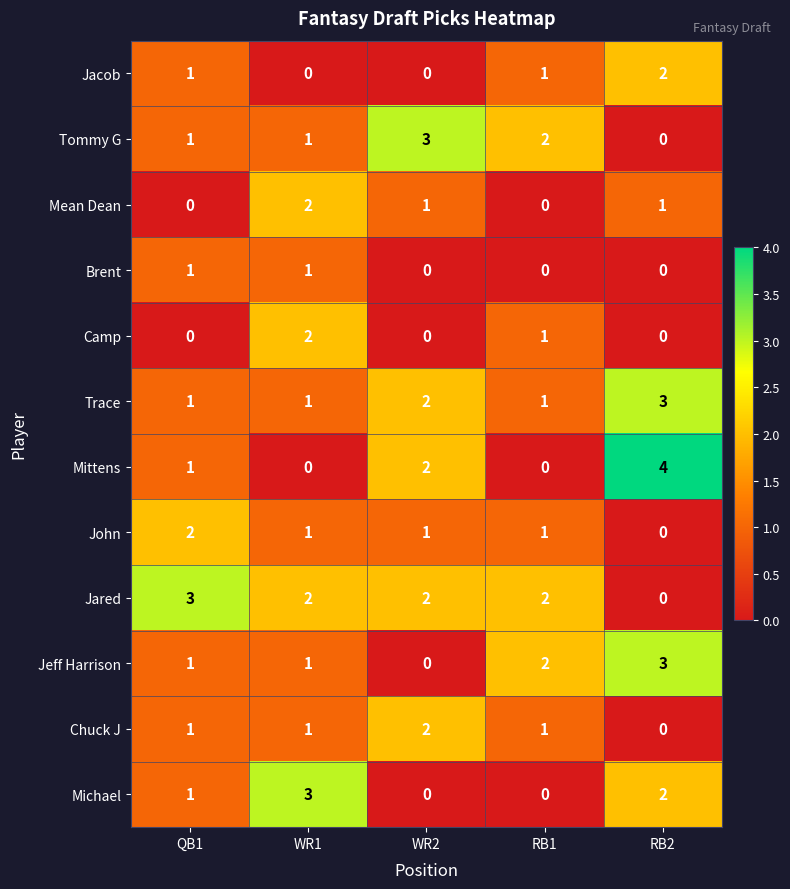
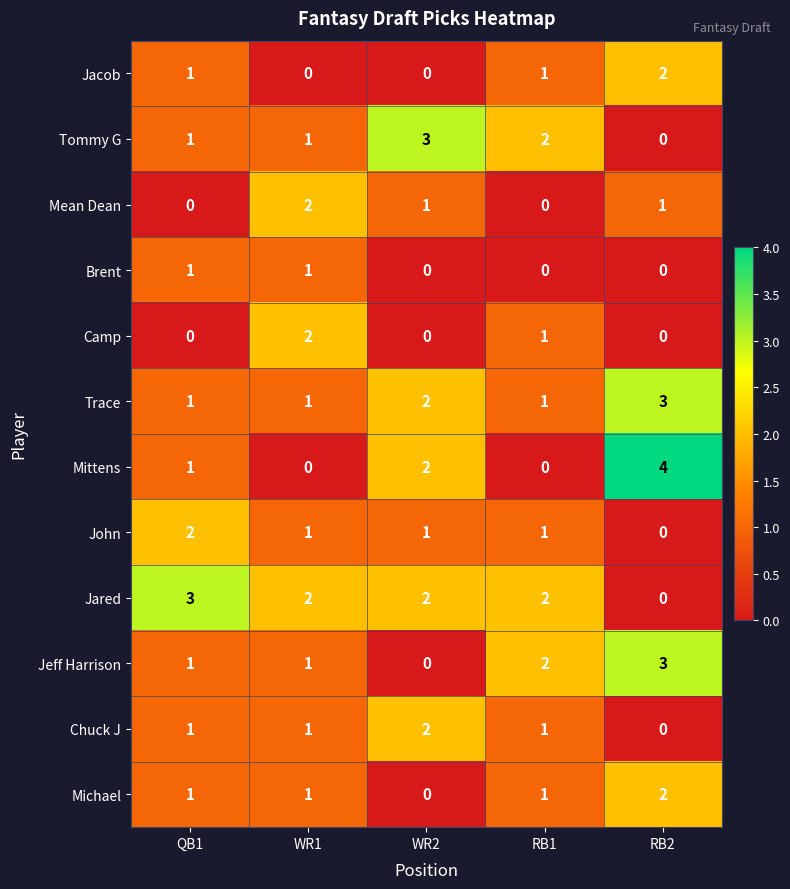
Michael, WR1: 3 -> 1
Michael, RB1: 0 -> 1
